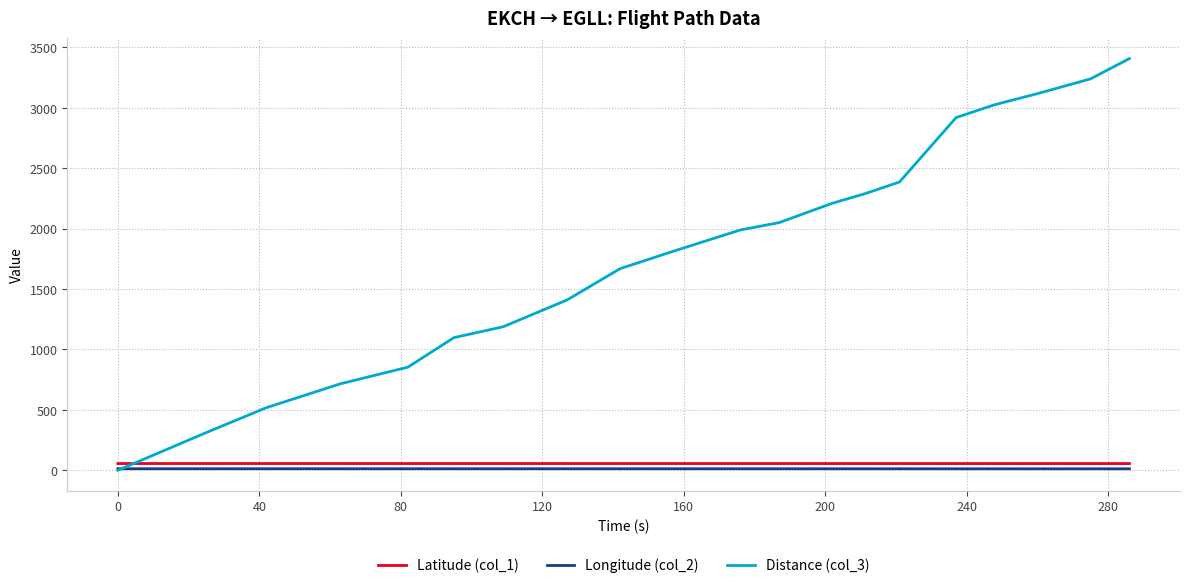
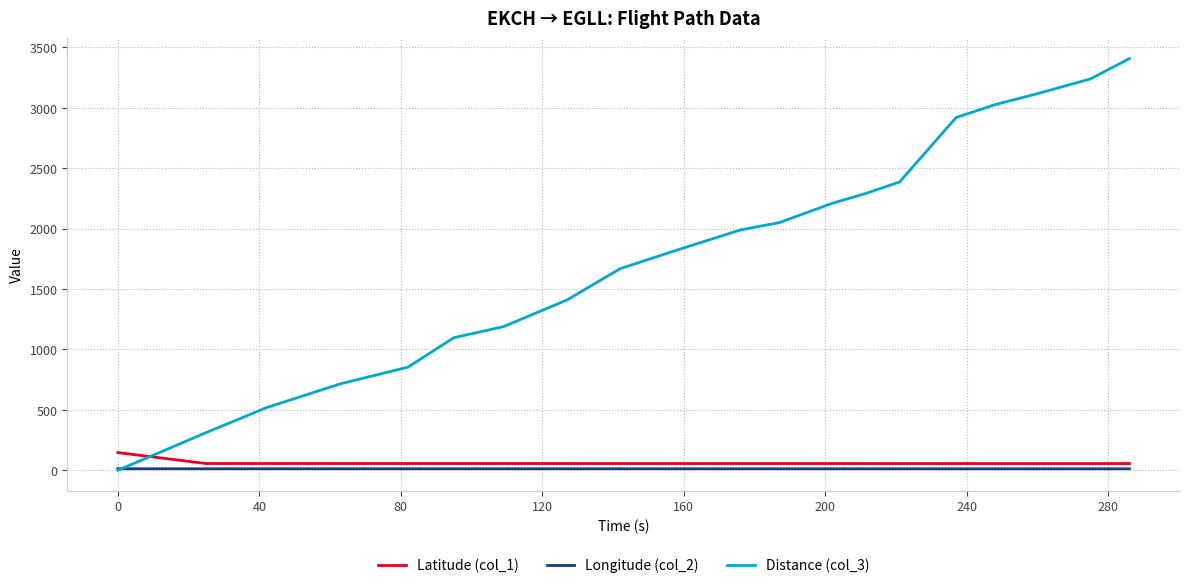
Latitude (col_1), 0: 60 -> 150
